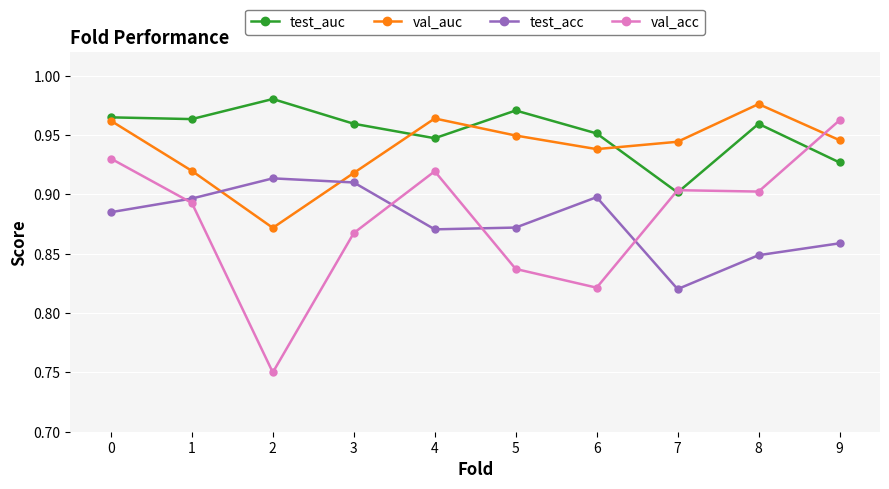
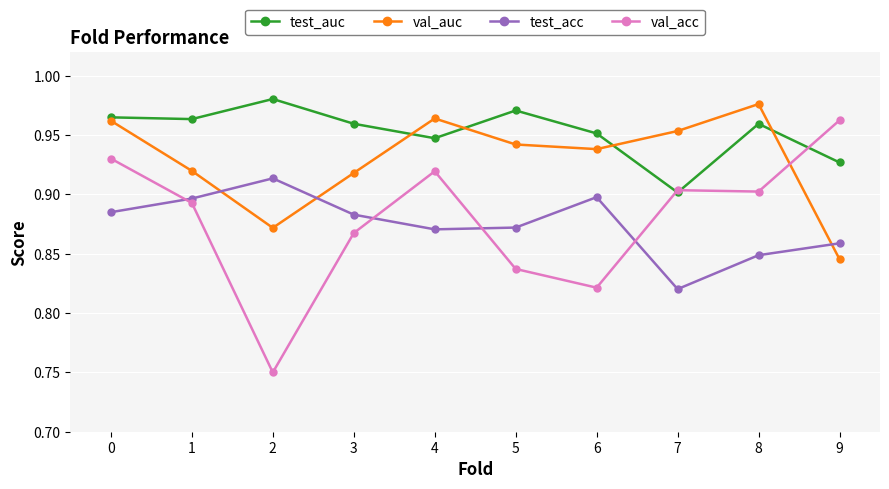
test_acc, 3: 0.910 -> 0.883
val_auc, 5: 0.950 -> 0.942
val_auc, 7: 0.944 -> 0.953
val_auc, 9: 0.946 -> 0.845
